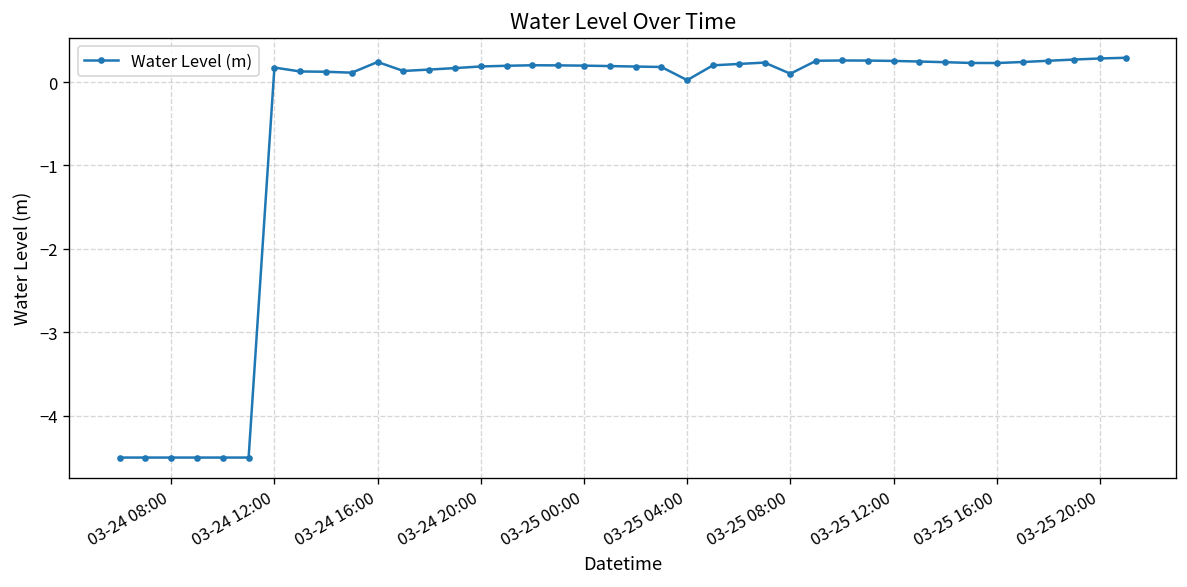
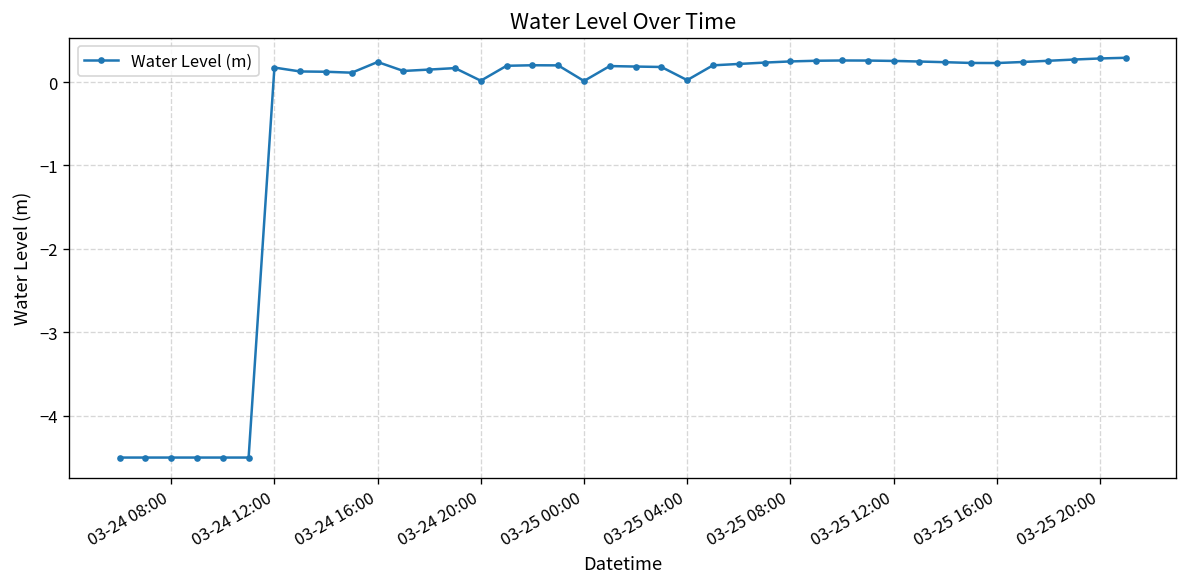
03-24 20:00: 0.2 -> 0.0
03-25 00:00: 0.2 -> 0.0
03-25 08:00: 0.1 -> 0.2
